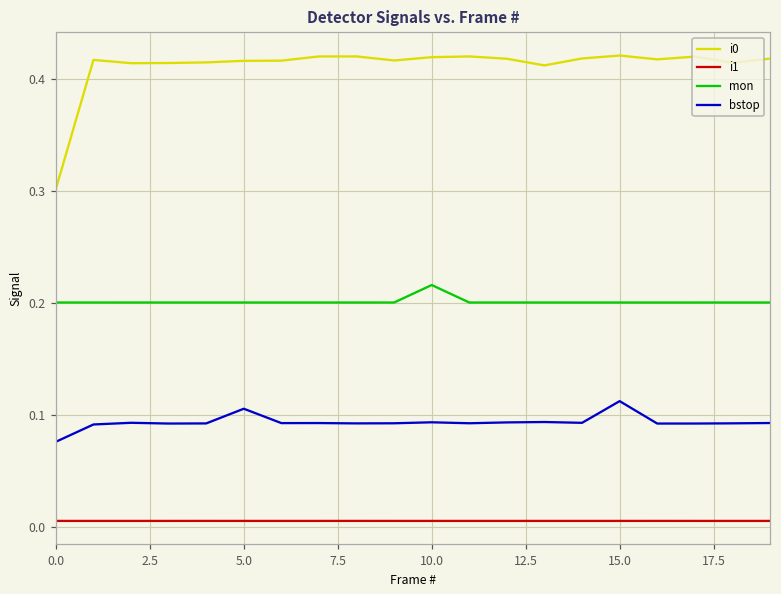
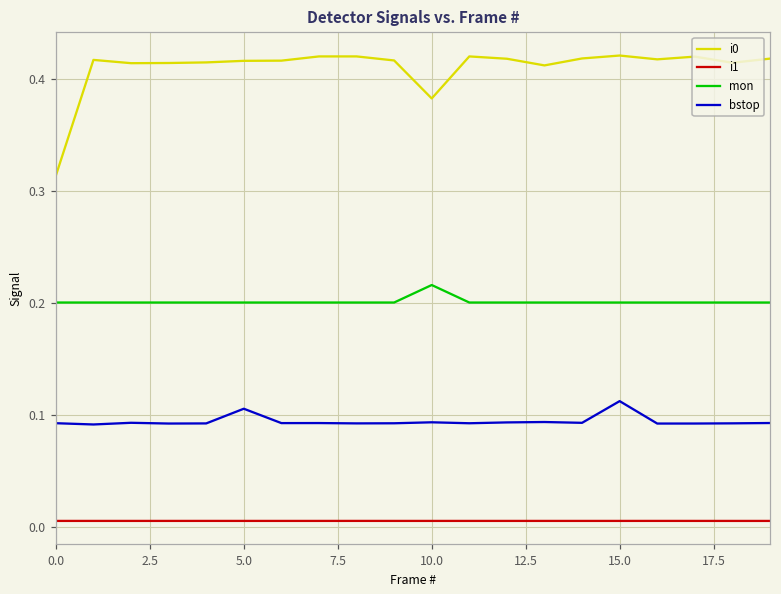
i0, 0.0: 0.302 -> 0.313
bstop, 0.0: 0.076 -> 0.093
i0, 10.0: 0.419 -> 0.382
